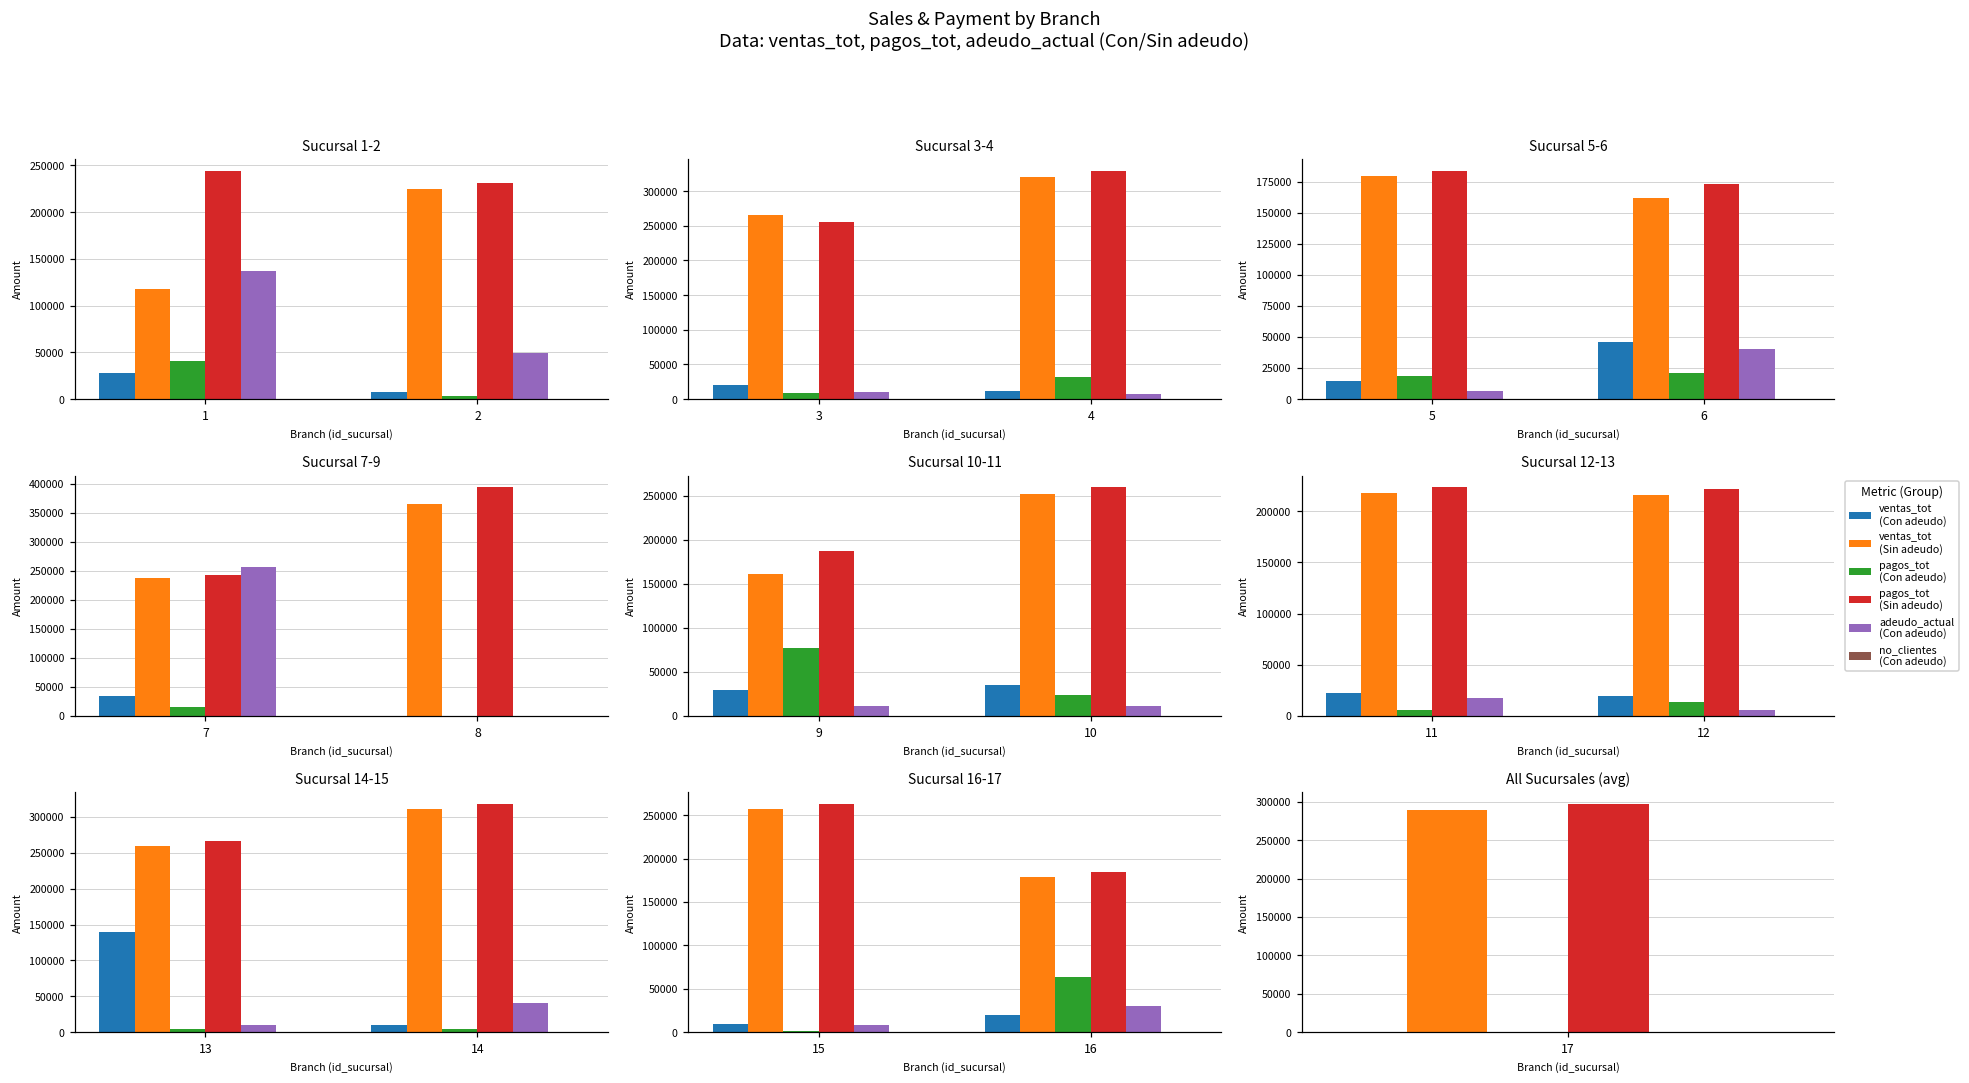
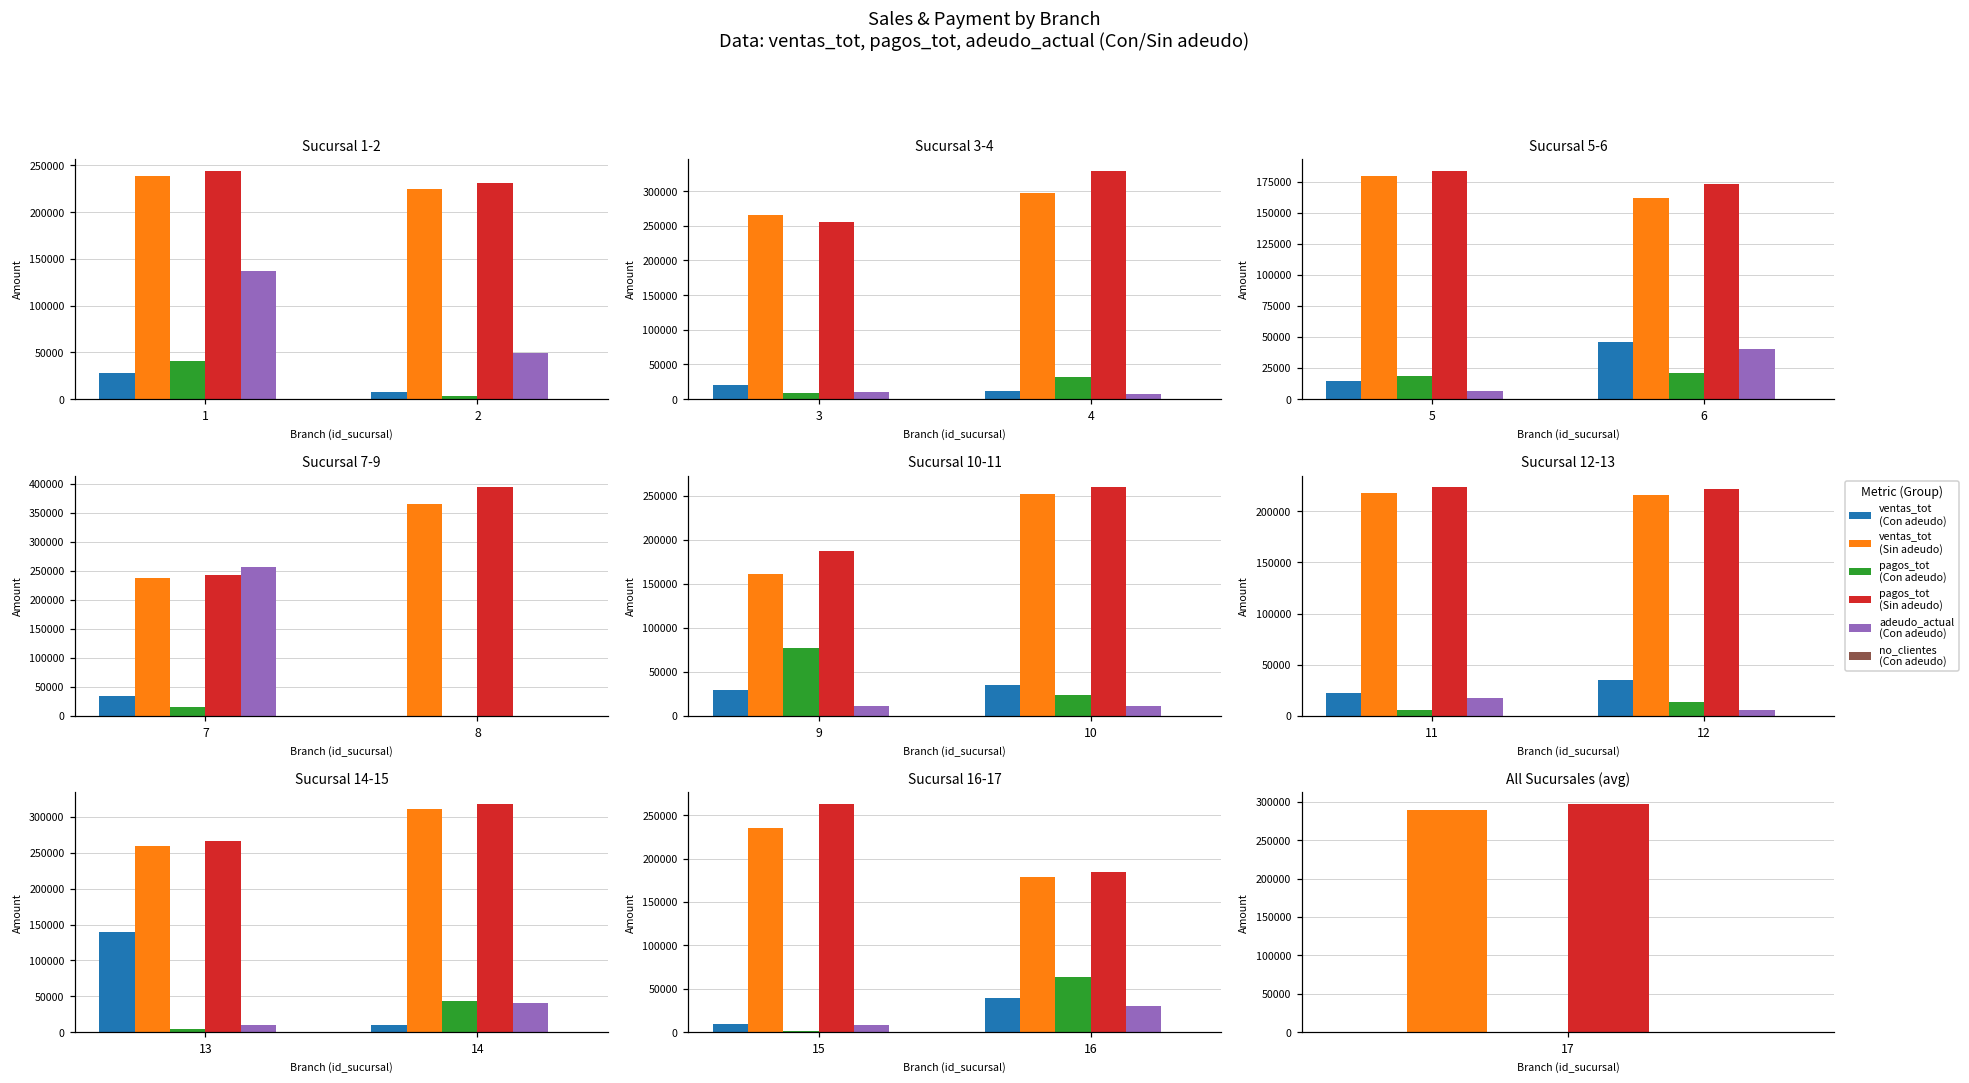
Sucursal 1-2, ventas_tot (Sin adeudo), 1: 120000 -> 240000
Sucursal 3-4, ventas_tot (Sin adeudo), 4: 320000 -> 300000
Sucursal 12-13, ventas_tot (Con adeudo), 12: 20000 -> 40000
Sucursal 14-15, pagos_tot (Con adeudo), 14: 0 -> 40000
Sucursal 16-17, ventas_tot (Sin adeudo), 15: 260000 -> 230000
Sucursal 16-17, ventas_tot (Con adeudo), 16: 20000 -> 40000
